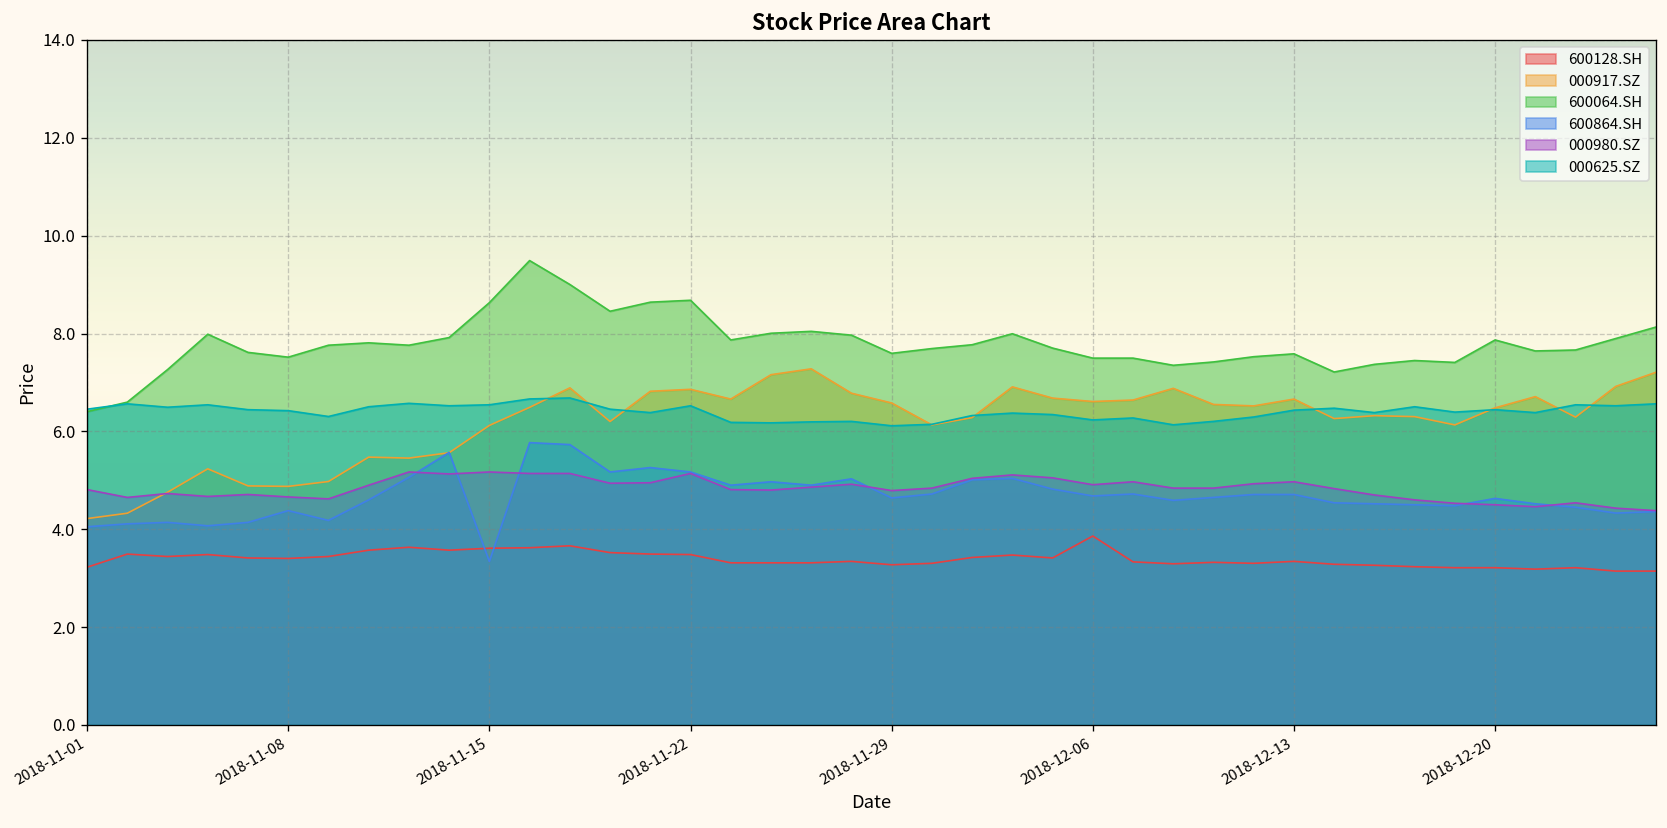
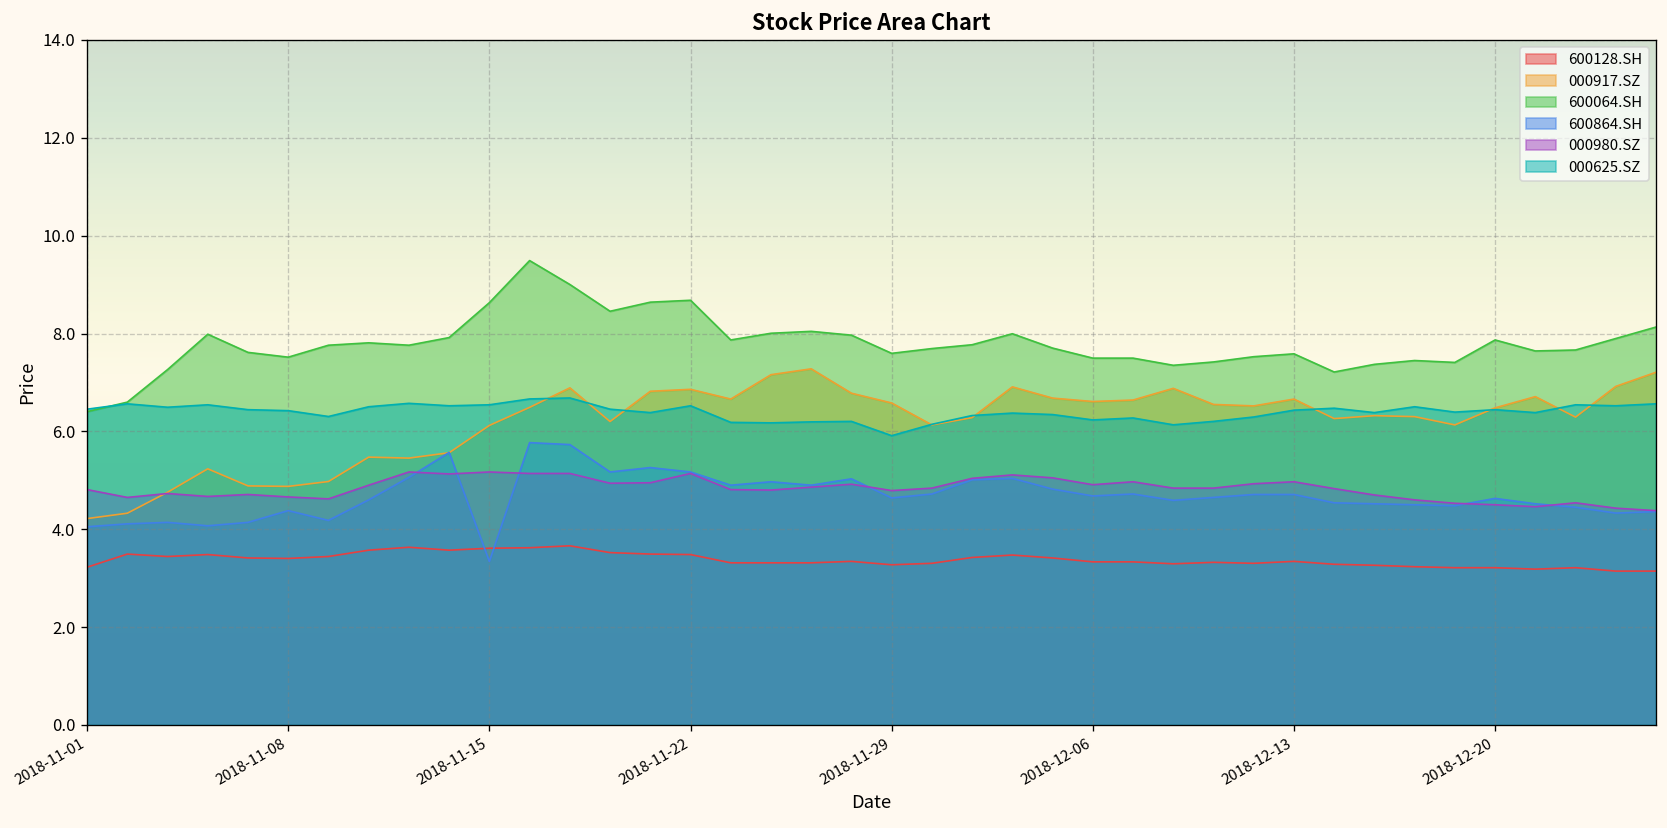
000625.SZ, 2018-11-29: 6.1 -> 5.9
600128.SH, 2018-12-06: 3.9 -> 3.3
